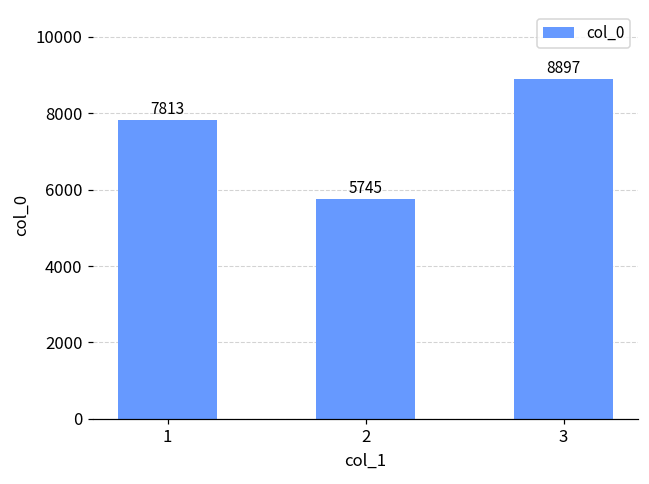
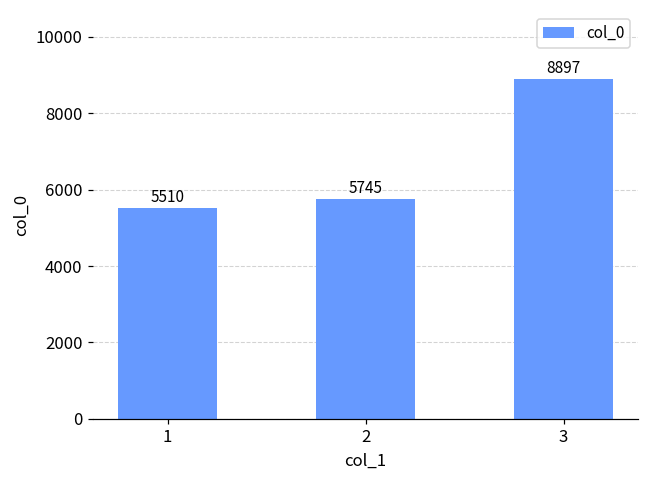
1: 7813 -> 5510
